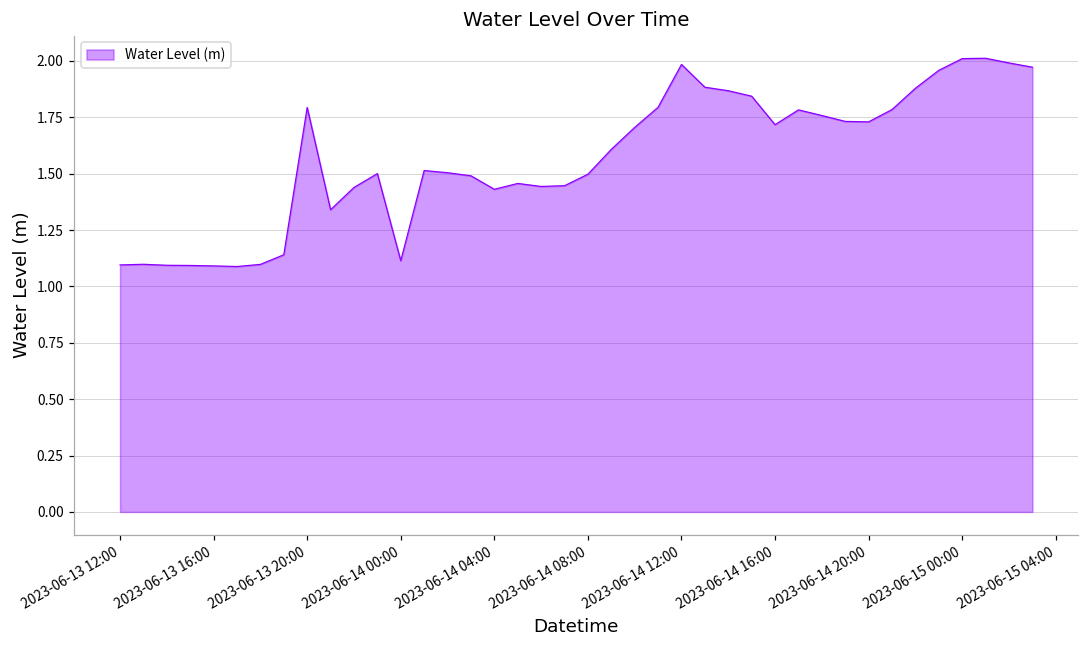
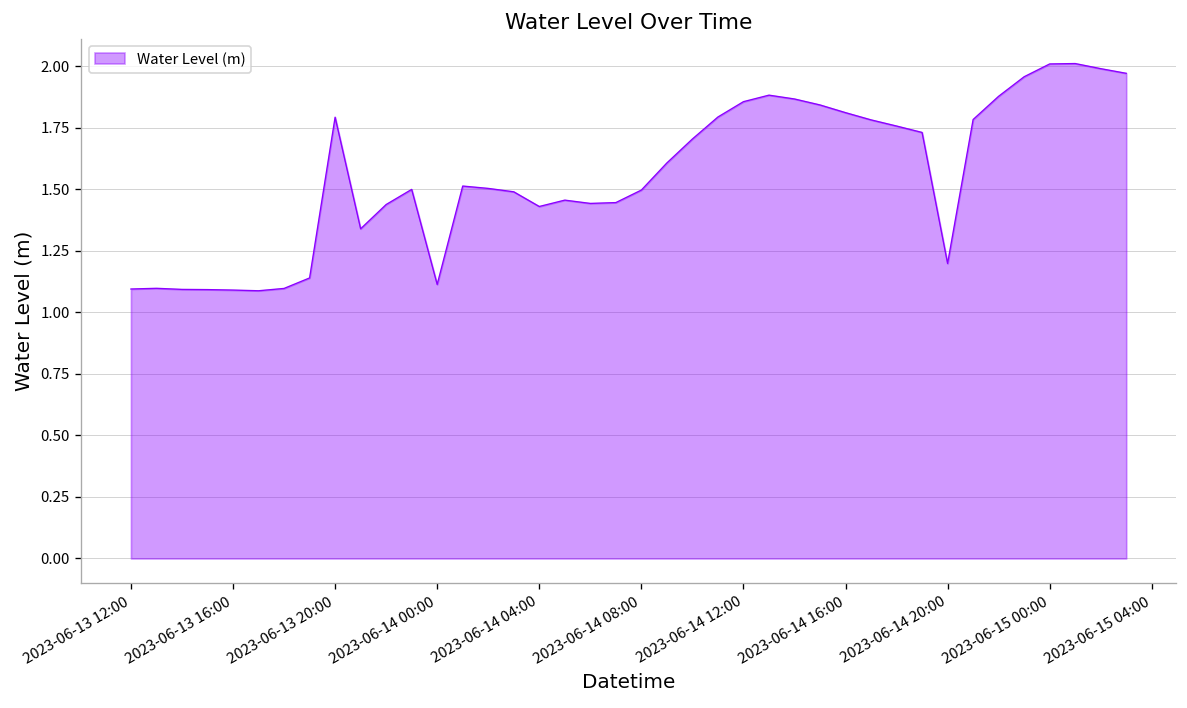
2023-06-14 12:00: 1.98 -> 1.86
2023-06-14 16:00: 1.72 -> 1.81
2023-06-14 20:00: 1.73 -> 1.20
